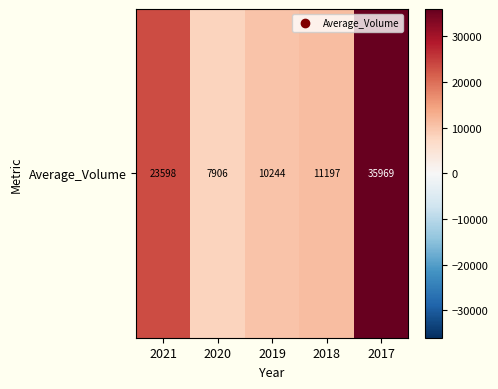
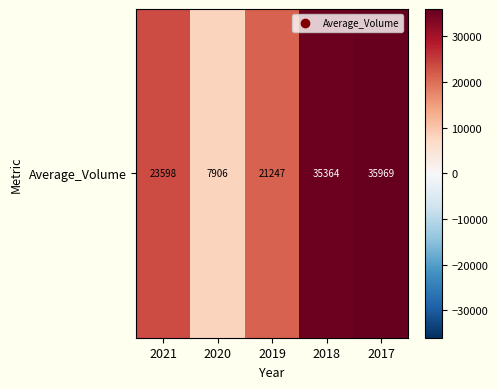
Average_Volume, 2019: 10244 -> 21247
Average_Volume, 2018: 11197 -> 35364
